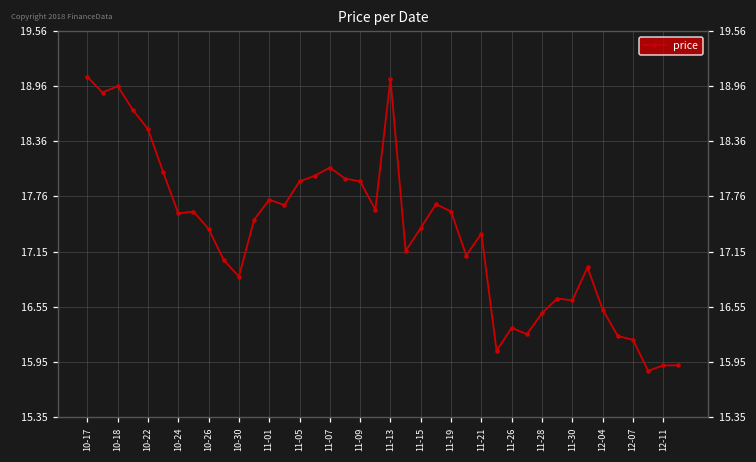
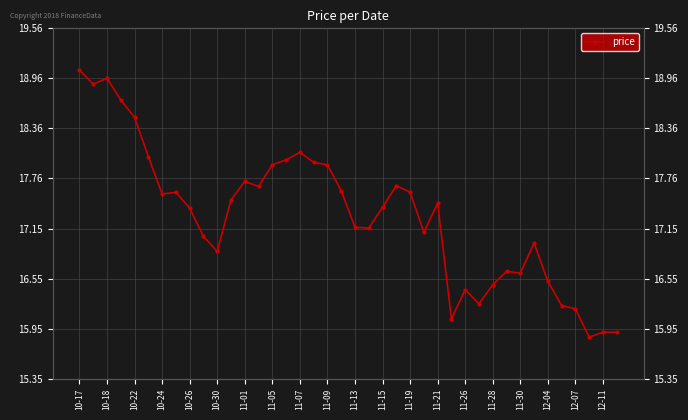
11-13: 19.0 -> 17.2
11-21: 17.4 -> 17.5
11-26: 16.3 -> 16.4
